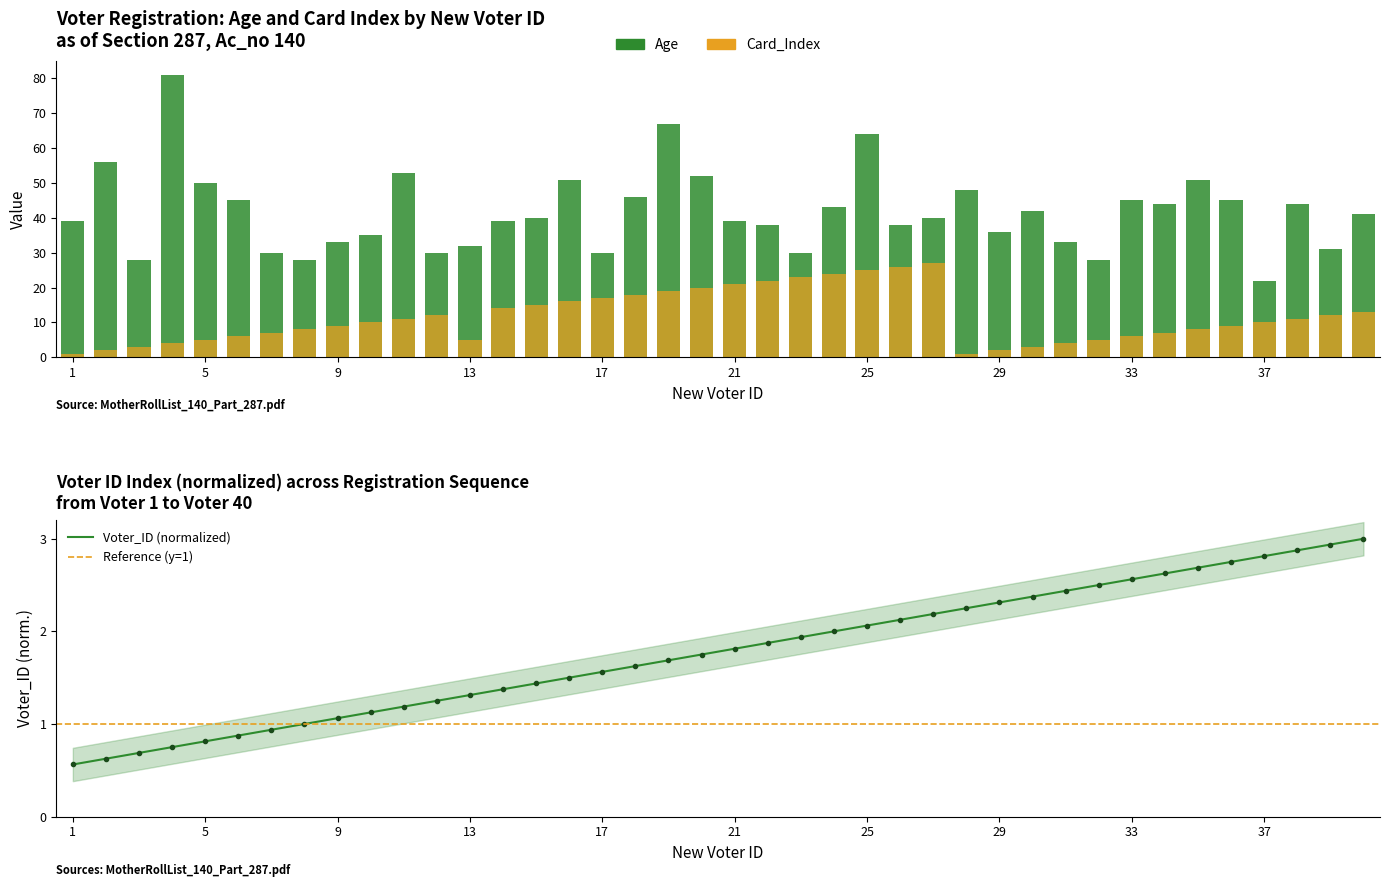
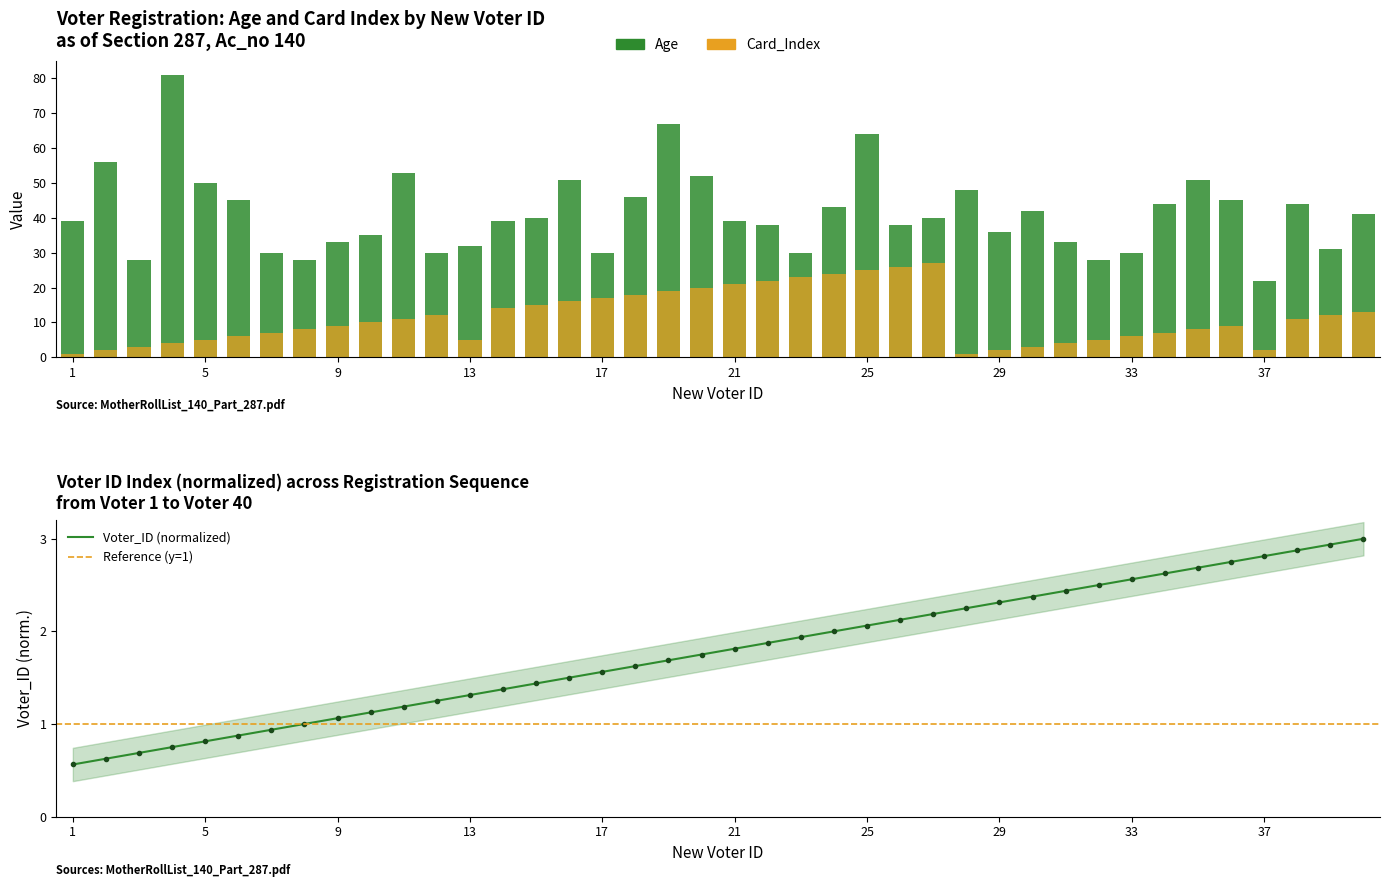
Voter Registration: Age and Card Index by New Voter ID as of Section 287, Ac_no 140, Age, 33: 45 -> 30
Voter Registration: Age and Card Index by New Voter ID as of Section 287, Ac_no 140, Card_Index, 37: 10 -> 2
